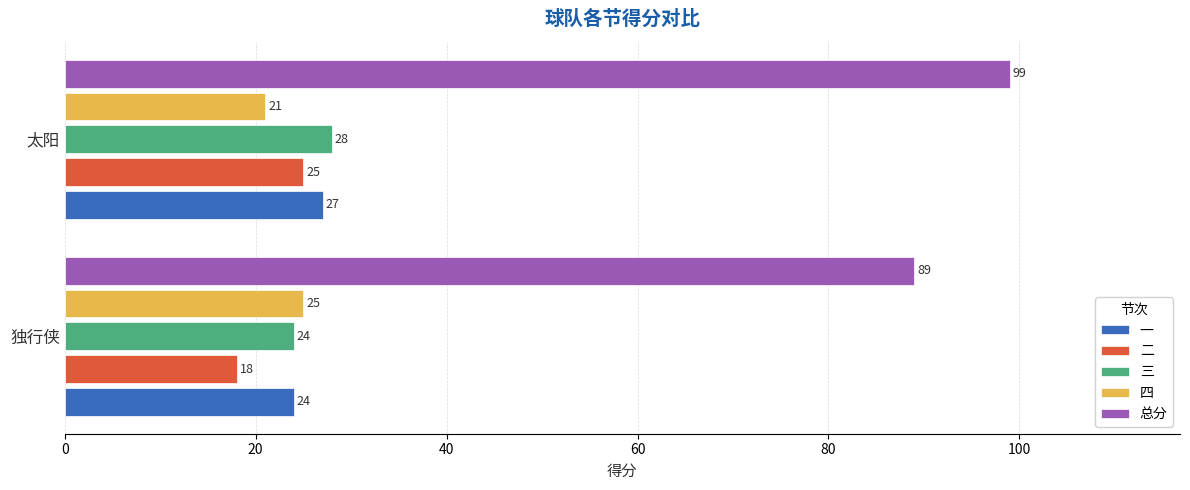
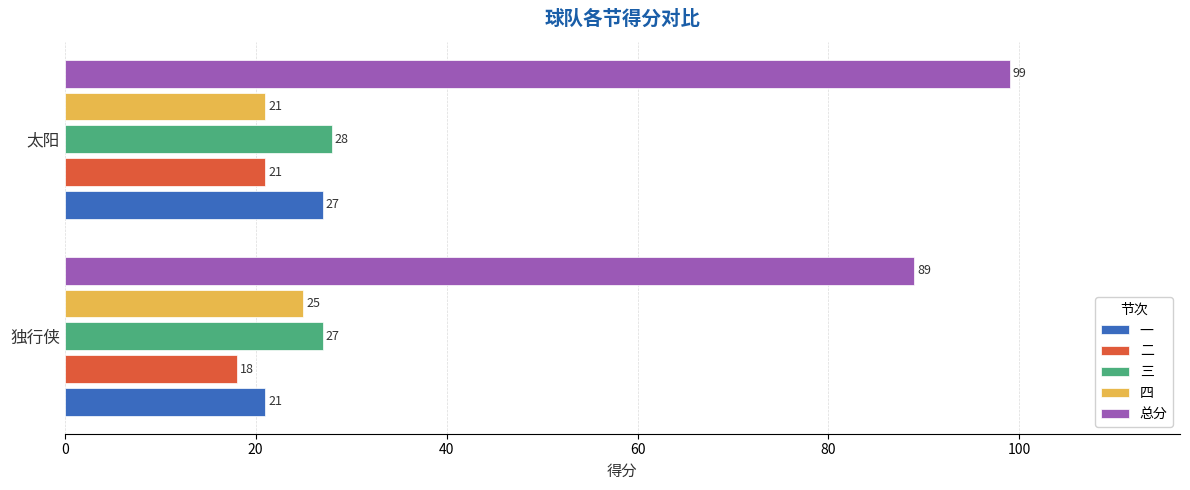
二, 太阳: 25 -> 21
三, 独行侠: 24 -> 27
一, 独行侠: 24 -> 21
